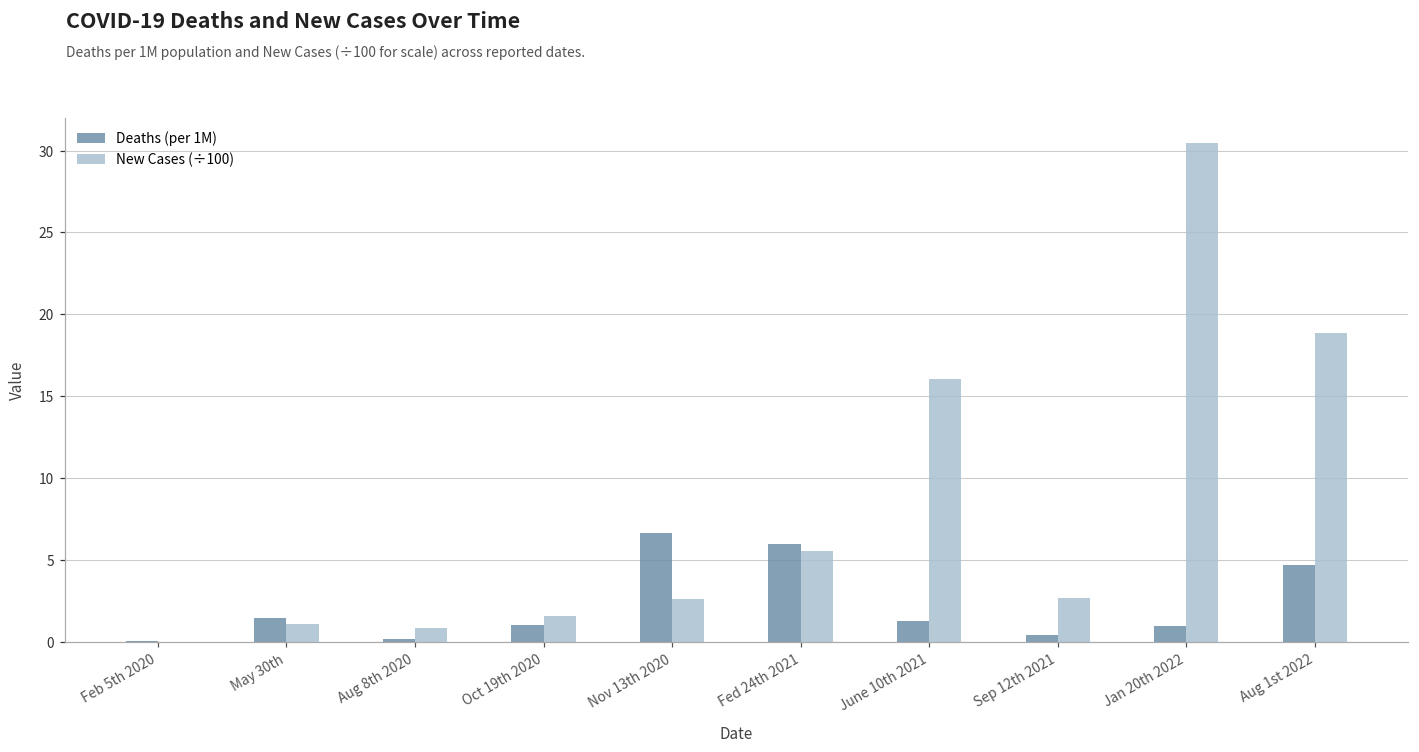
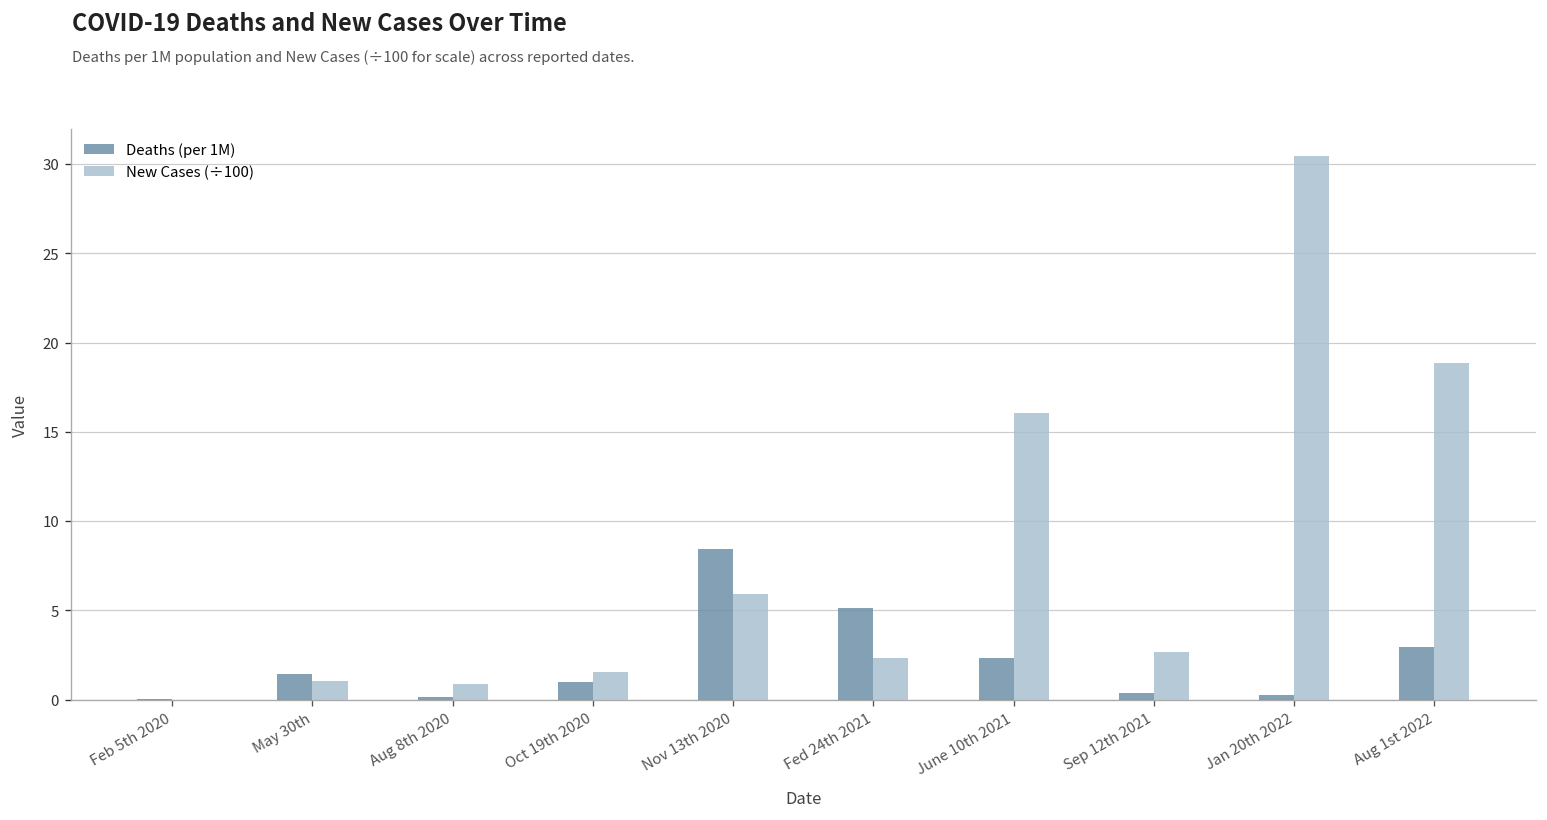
Deaths (per 1M), Nov 13th 2020: 6.6 -> 8.4
New Cases (÷100), Nov 13th 2020: 2.6 -> 5.9
Deaths (per 1M), Fed 24th 2021: 6.0 -> 5.1
New Cases (÷100), Fed 24th 2021: 5.5 -> 2.3
Deaths (per 1M), June 10th 2021: 1.2 -> 2.3
Deaths (per 1M), Jan 20th 2022: 0.9 -> 0.3
Deaths (per 1M), Aug 1st 2022: 4.7 -> 3.0
